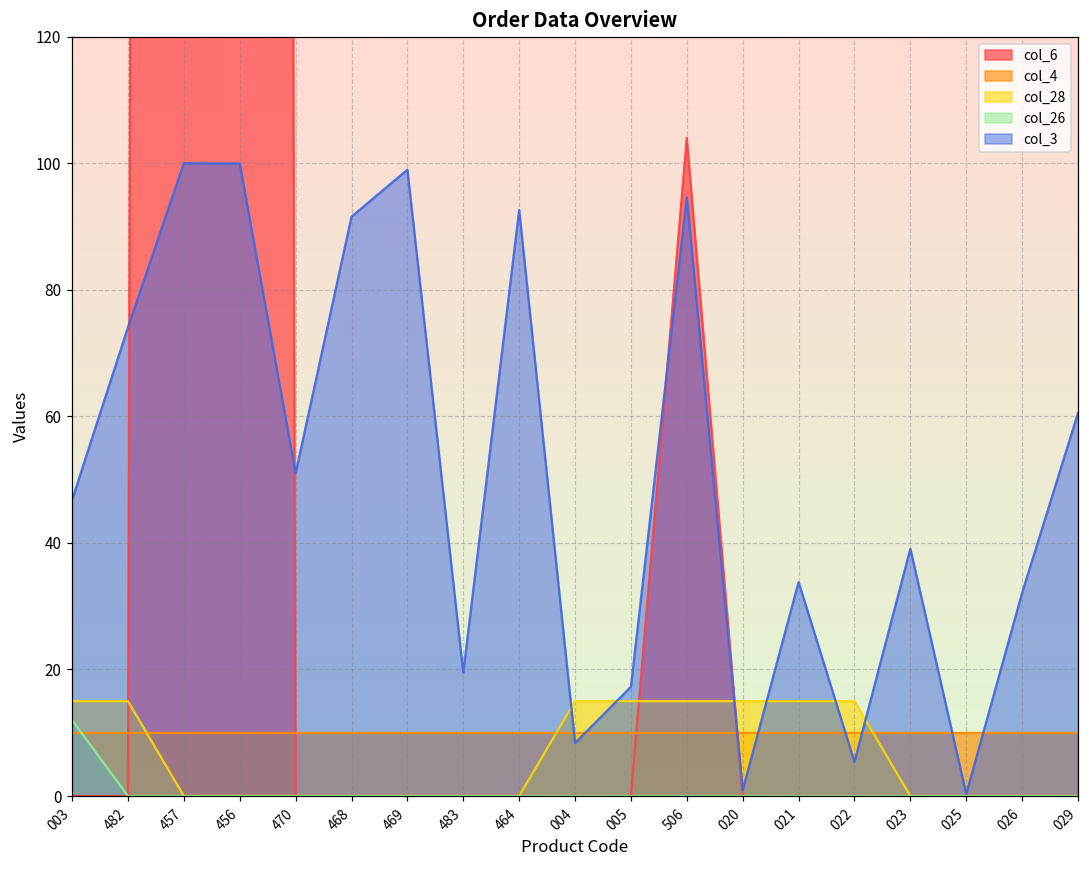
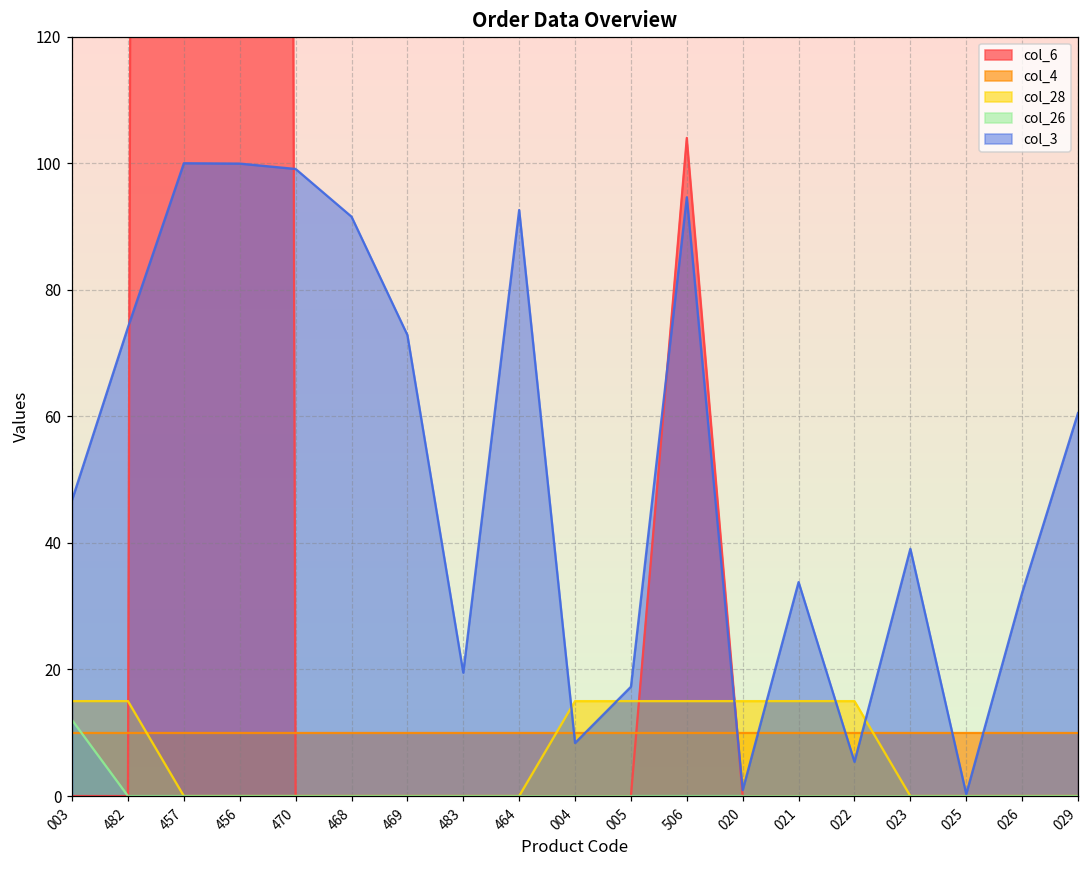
col_3, 470: 51 -> 99
col_3, 469: 99 -> 73
